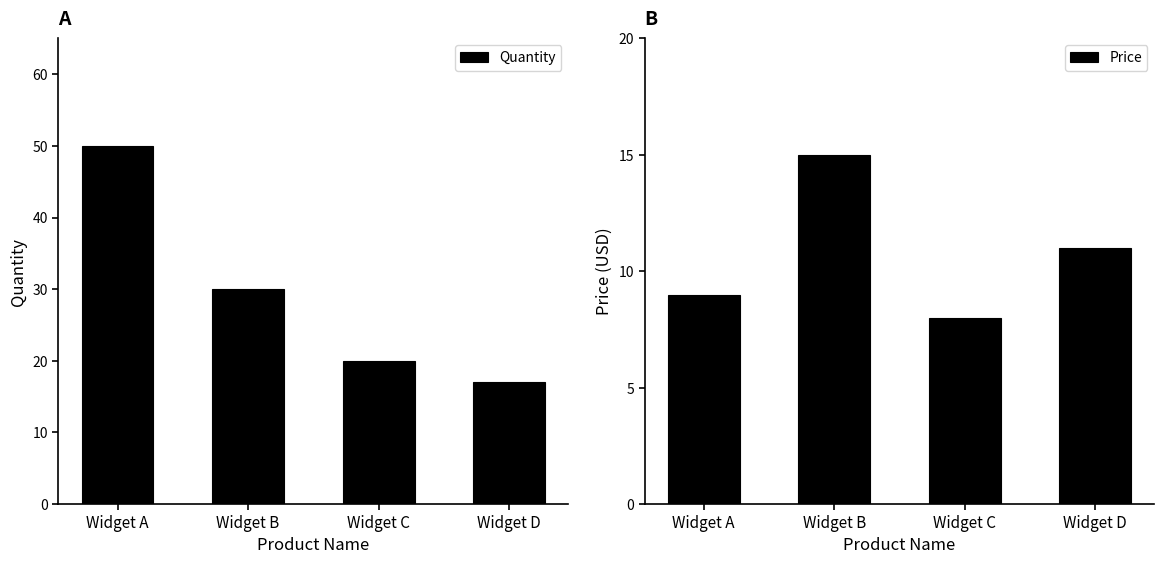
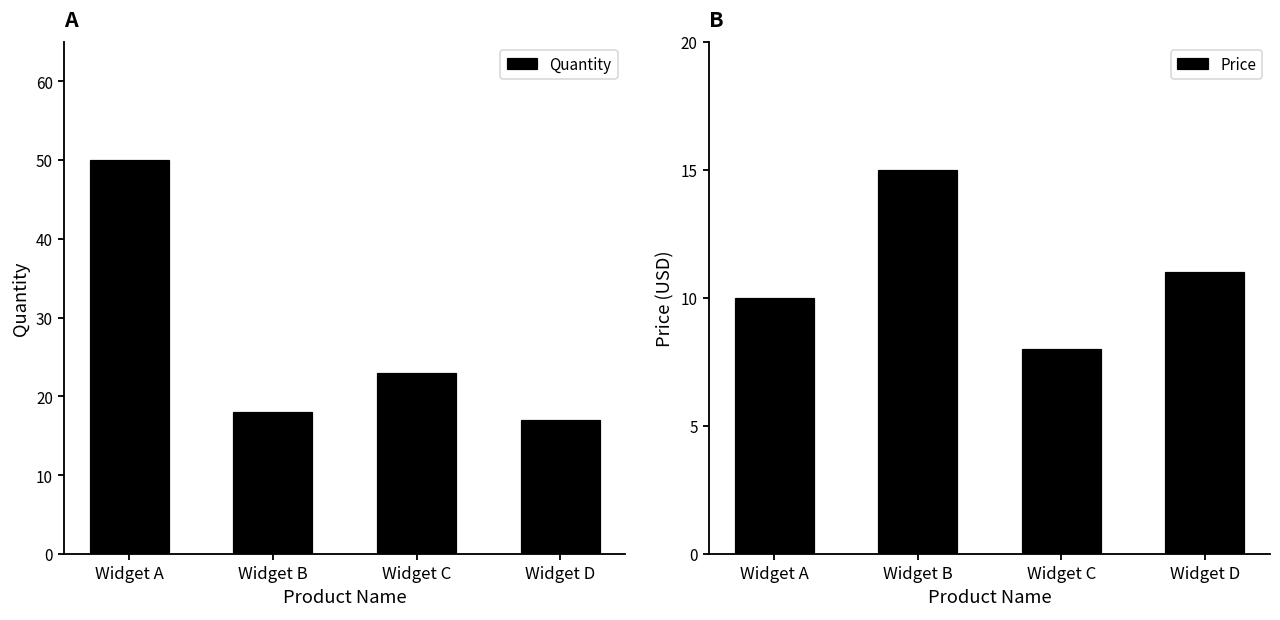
A, Widget B: 30 -> 18
A, Widget C: 20 -> 23
B, Widget A: 9 -> 10
